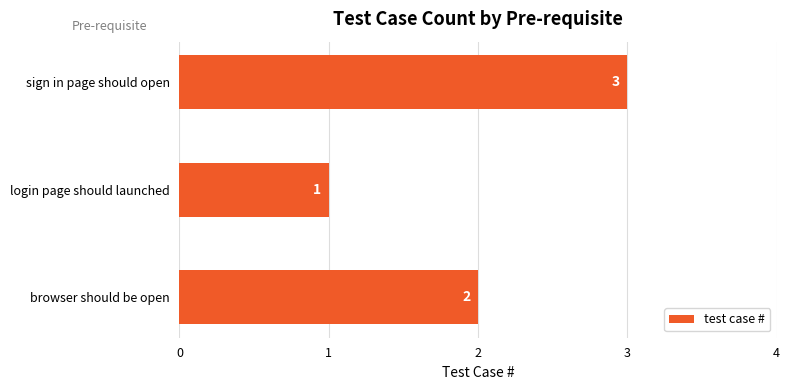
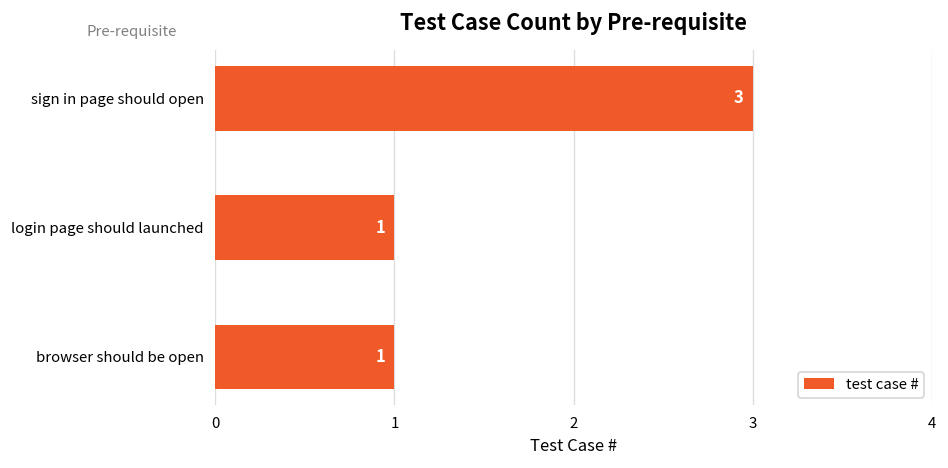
browser should be open: 2 -> 1
